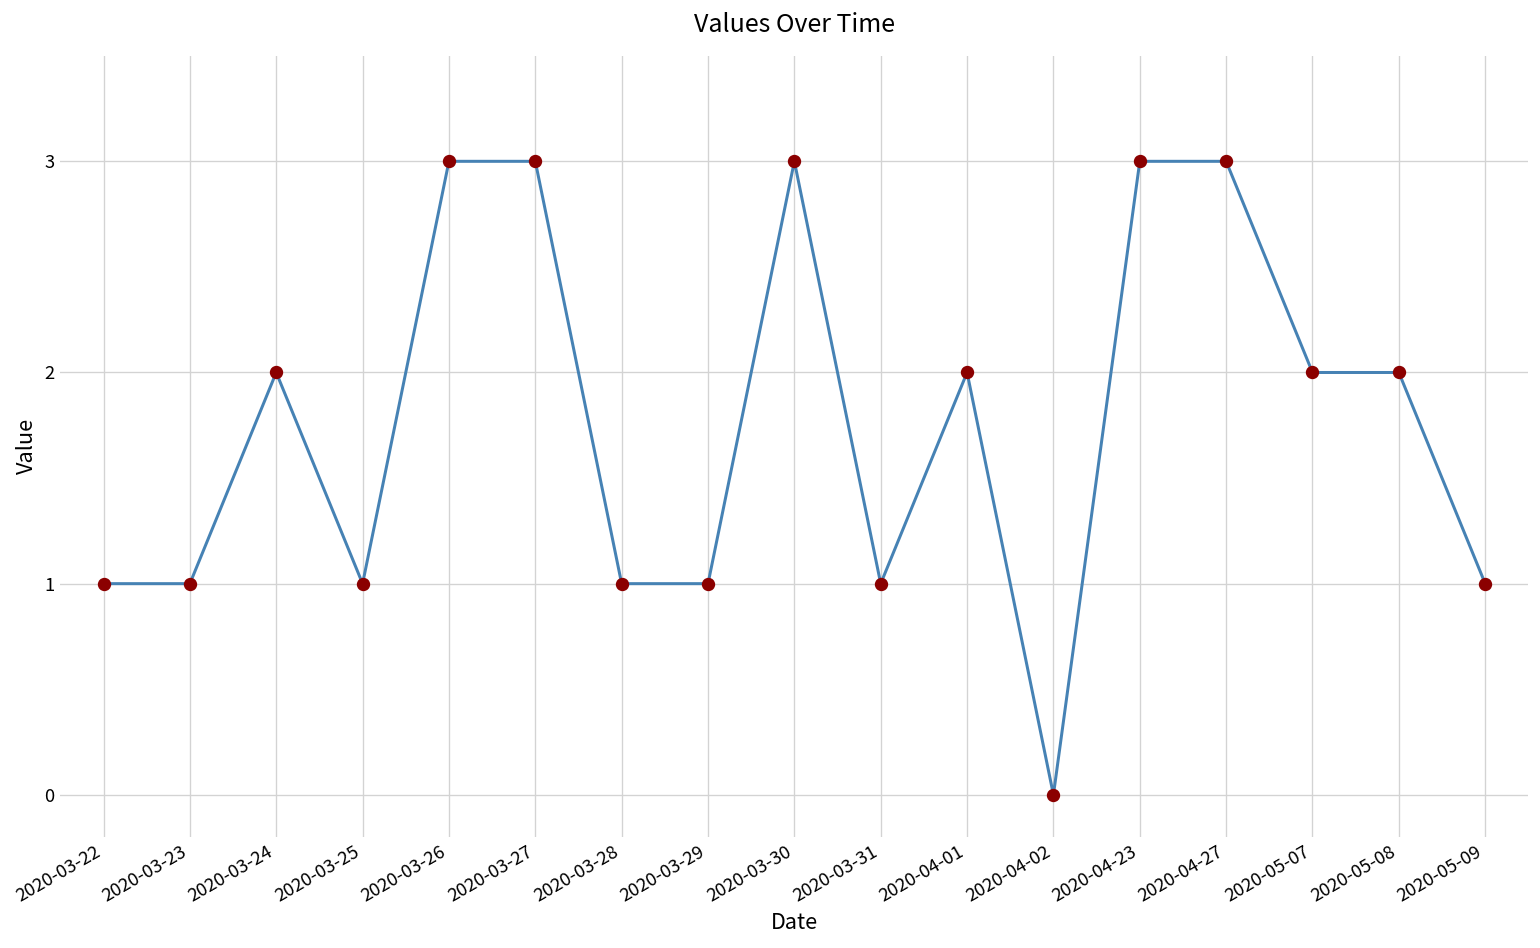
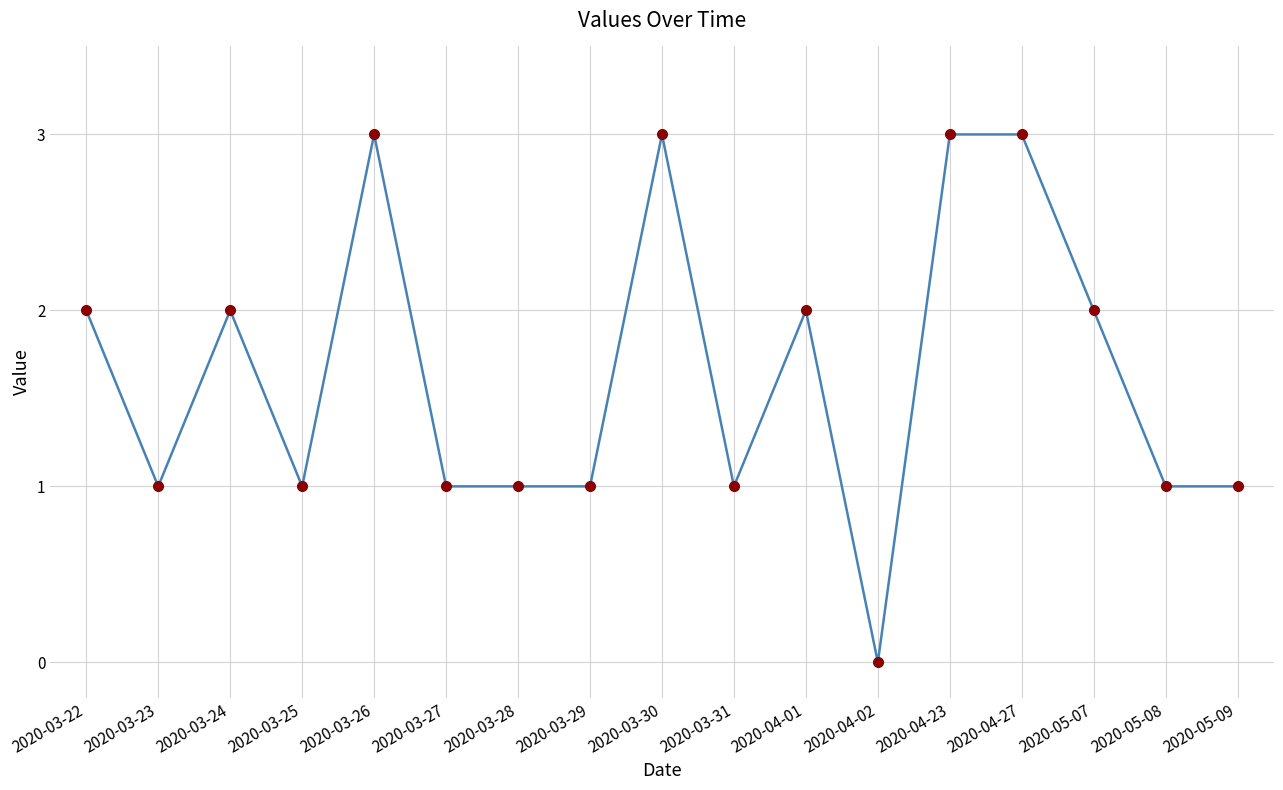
2020-03-22: 1 -> 2
2020-03-27: 3 -> 1
2020-05-08: 2 -> 1
